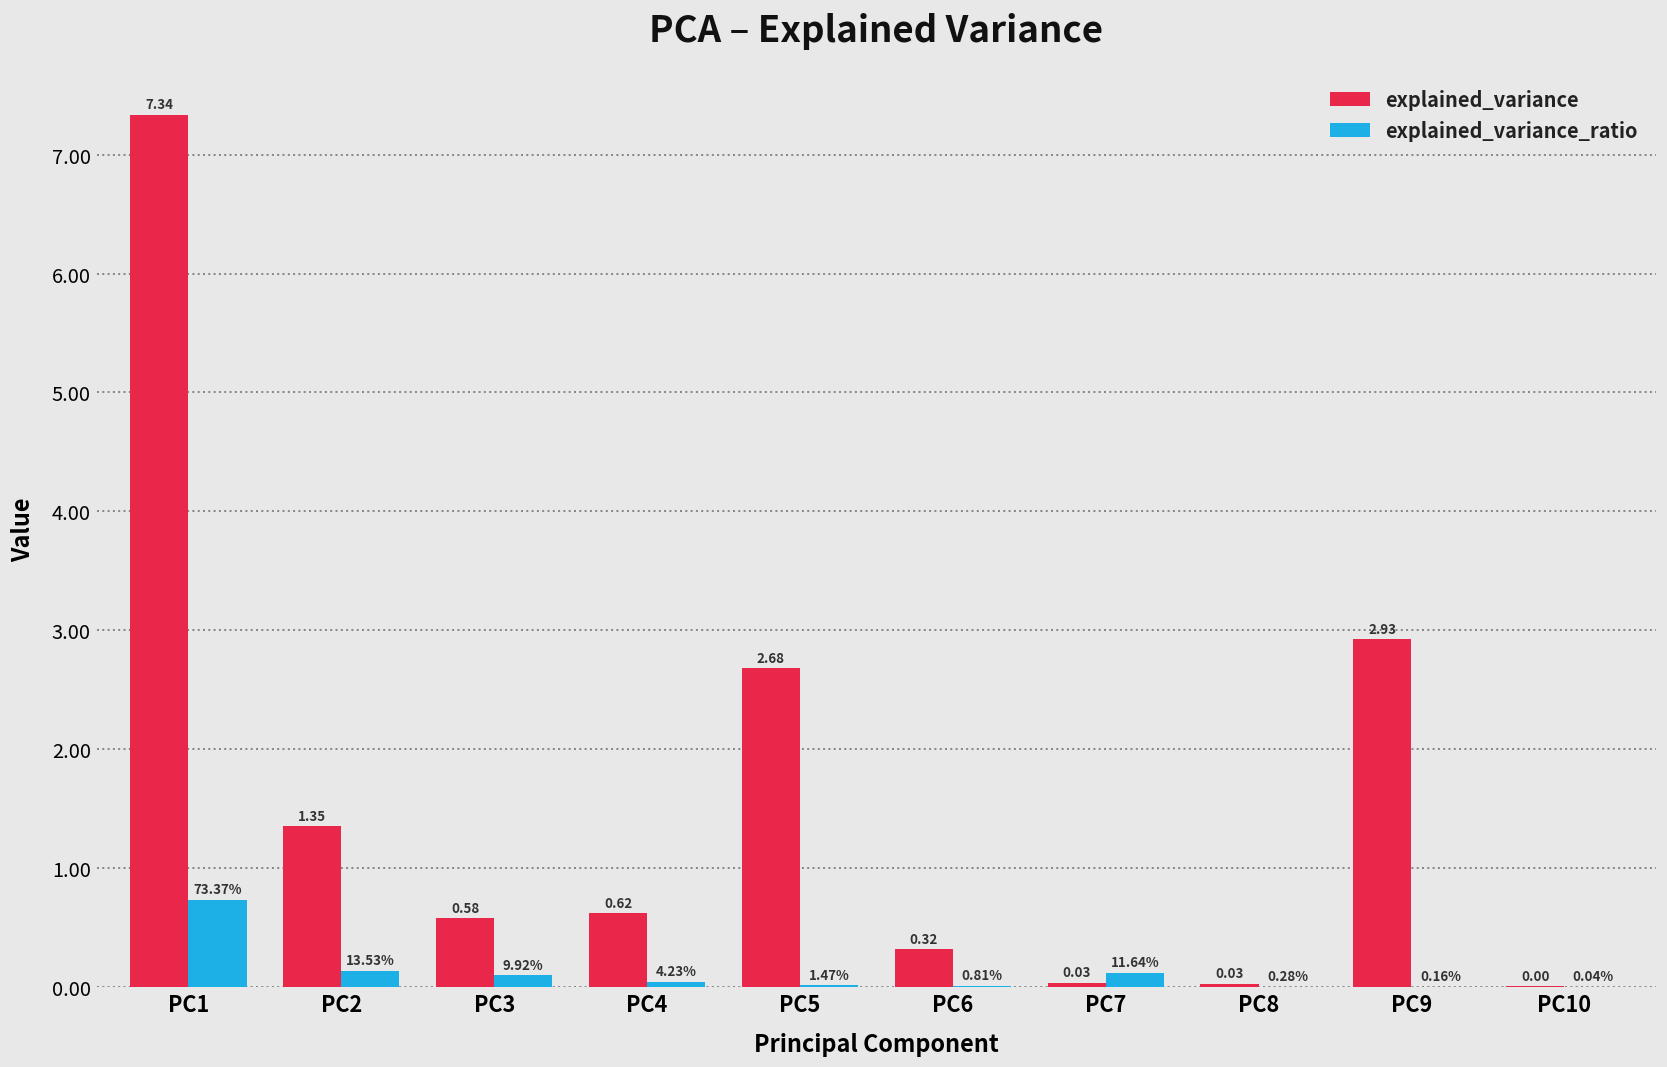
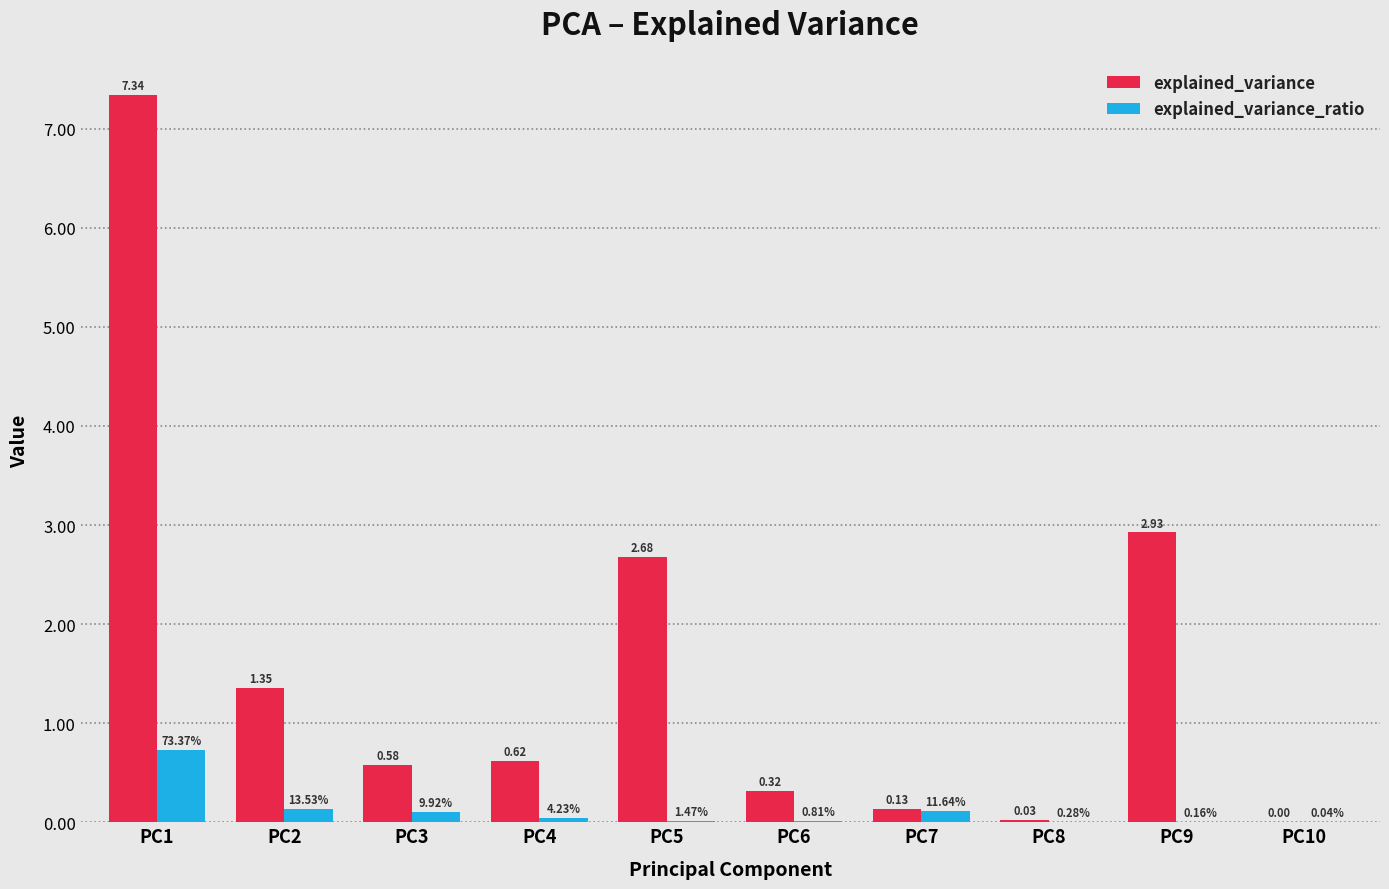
explained_variance, PC7: 0.03 -> 0.13
